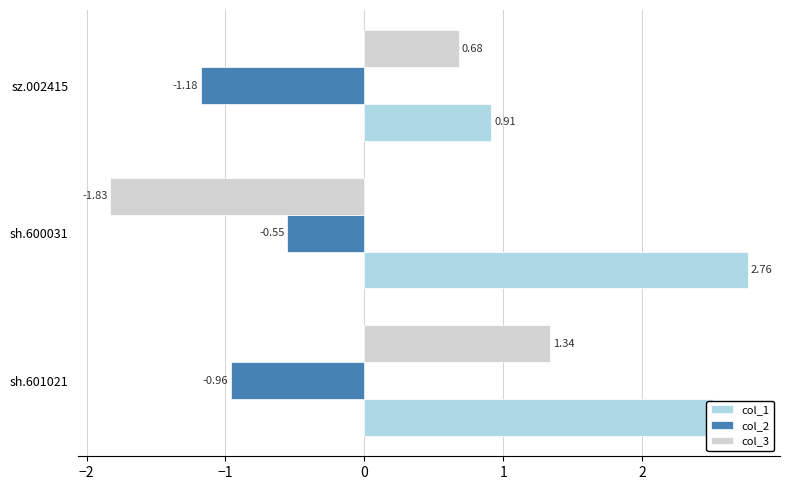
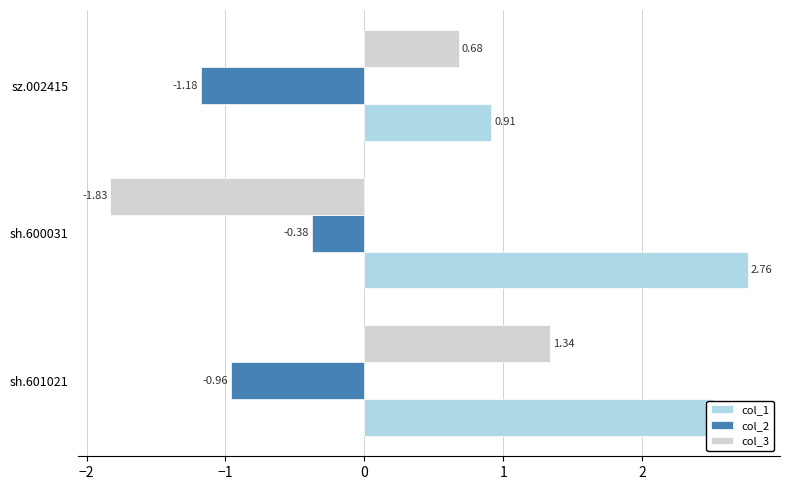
col_2, sh.600031: -0.55 -> -0.38
